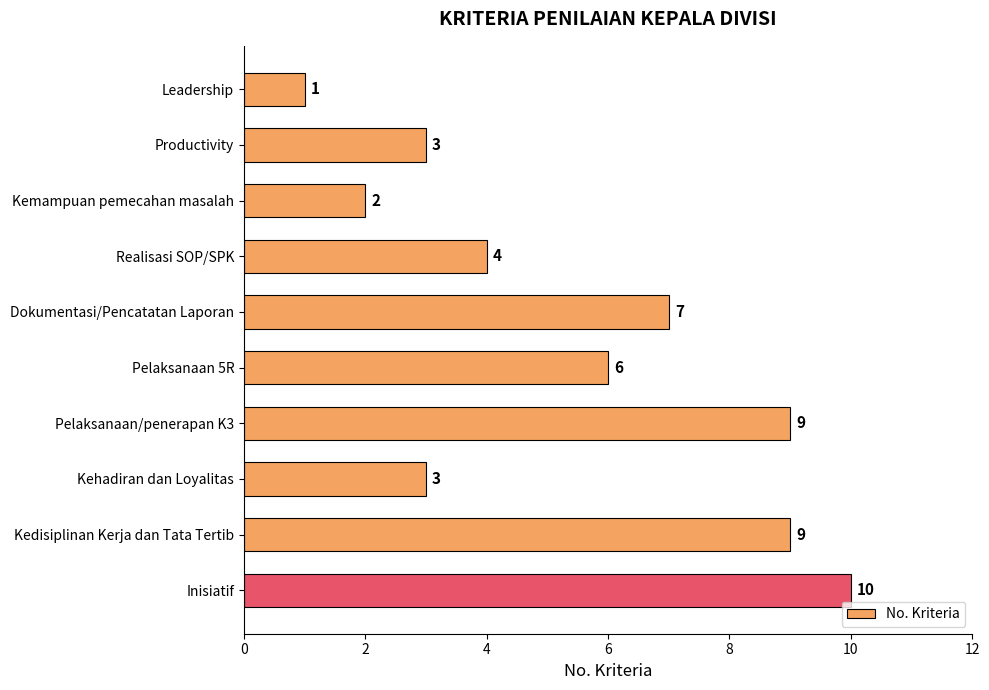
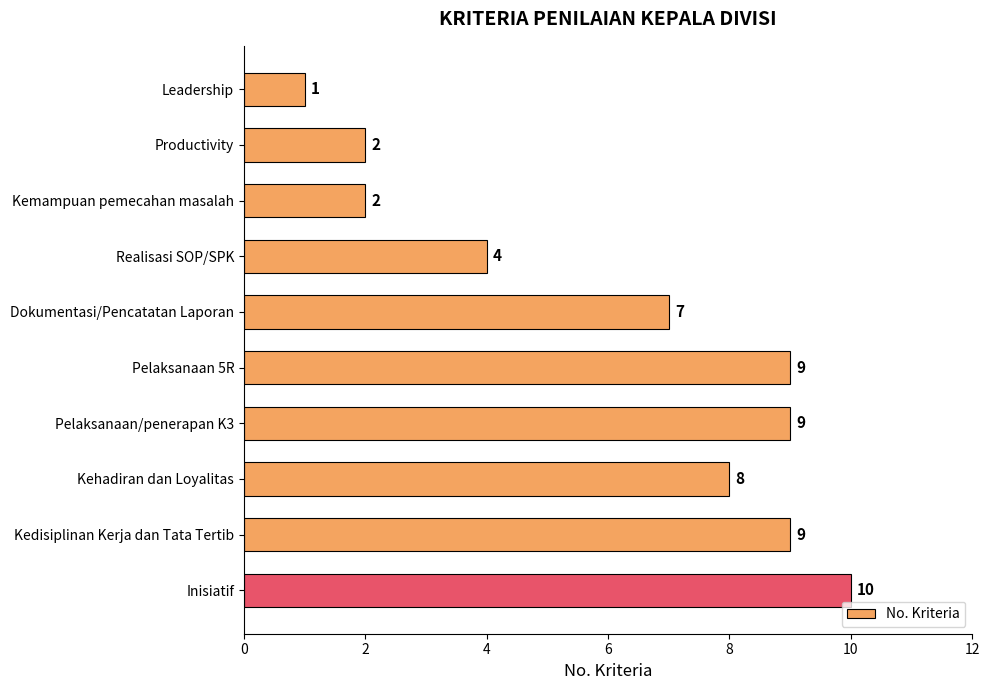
Productivity: 3 -> 2
Pelaksanaan 5R: 6 -> 9
Kehadiran dan Loyalitas: 3 -> 8
